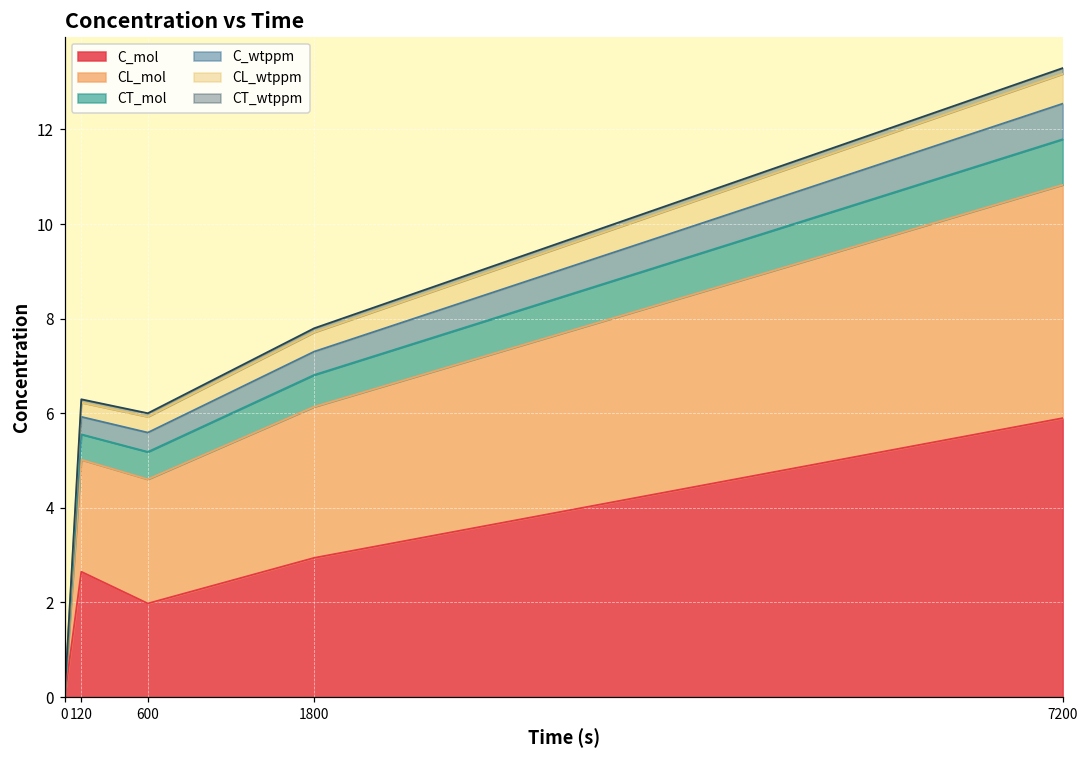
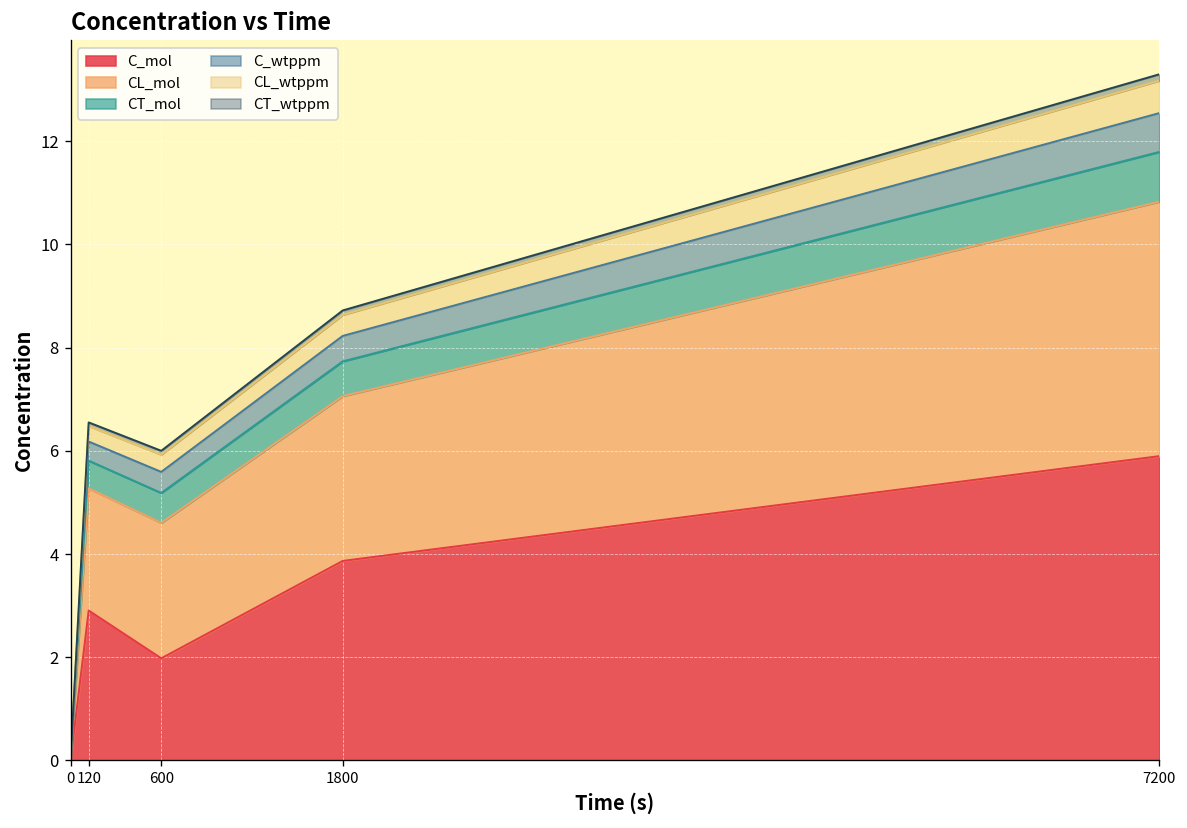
C_mol, 120: 2.6 -> 2.9
C_mol, 1800: 2.9 -> 3.9
